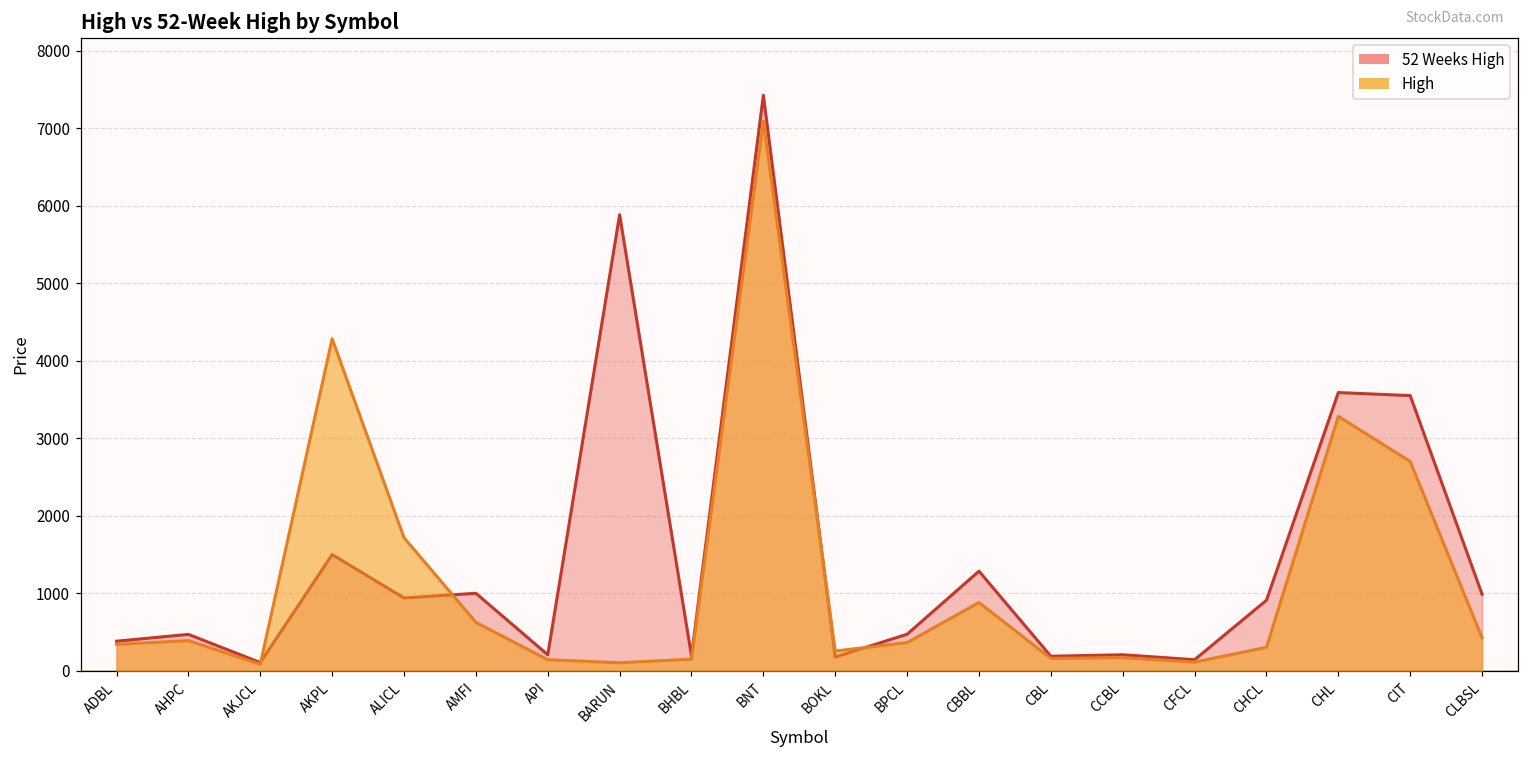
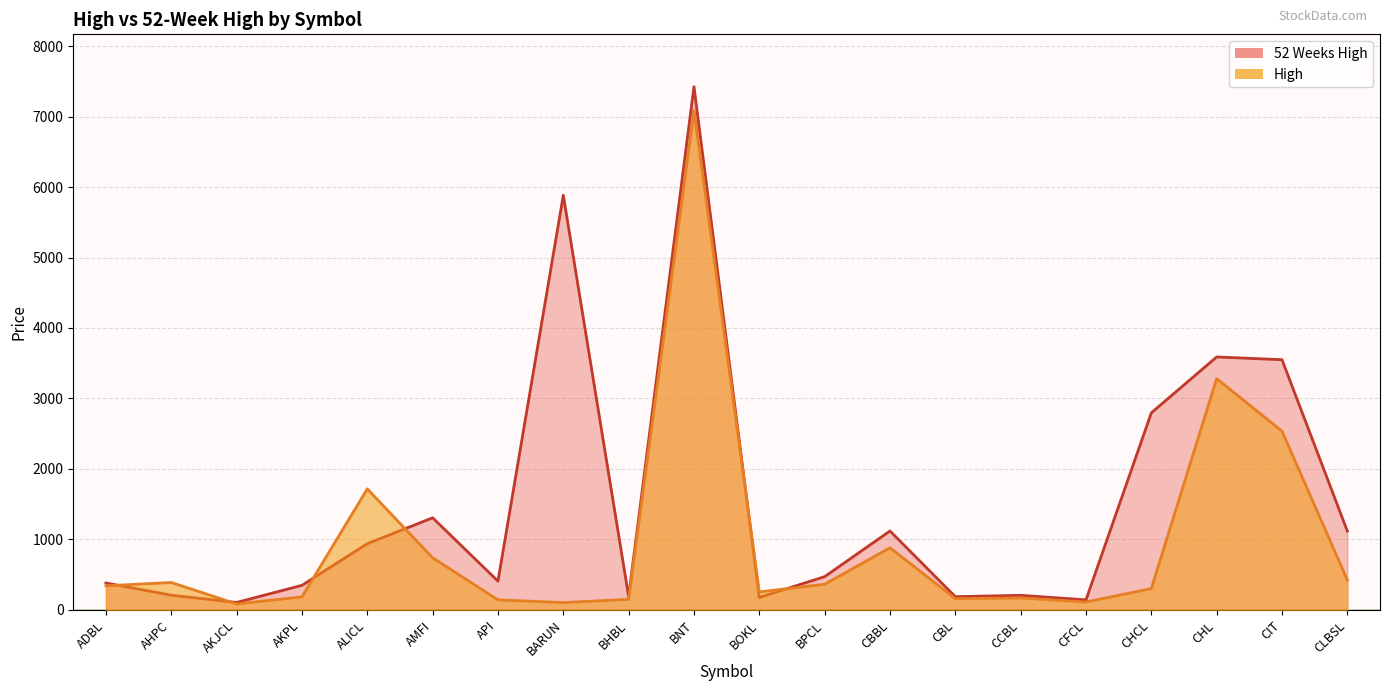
52 Weeks High, AHPC: 500 -> 200
52 Weeks High, AKPL: 1500 -> 300
High, AKPL: 4300 -> 200
52 Weeks High, AMFI: 1000 -> 1300
High, AMFI: 600 -> 700
52 Weeks High, API: 200 -> 400
52 Weeks High, CBBL: 1300 -> 1100
52 Weeks High, CHCL: 900 -> 2800
High, CIT: 2700 -> 2500
52 Weeks High, CLBSL: 1000 -> 1100
